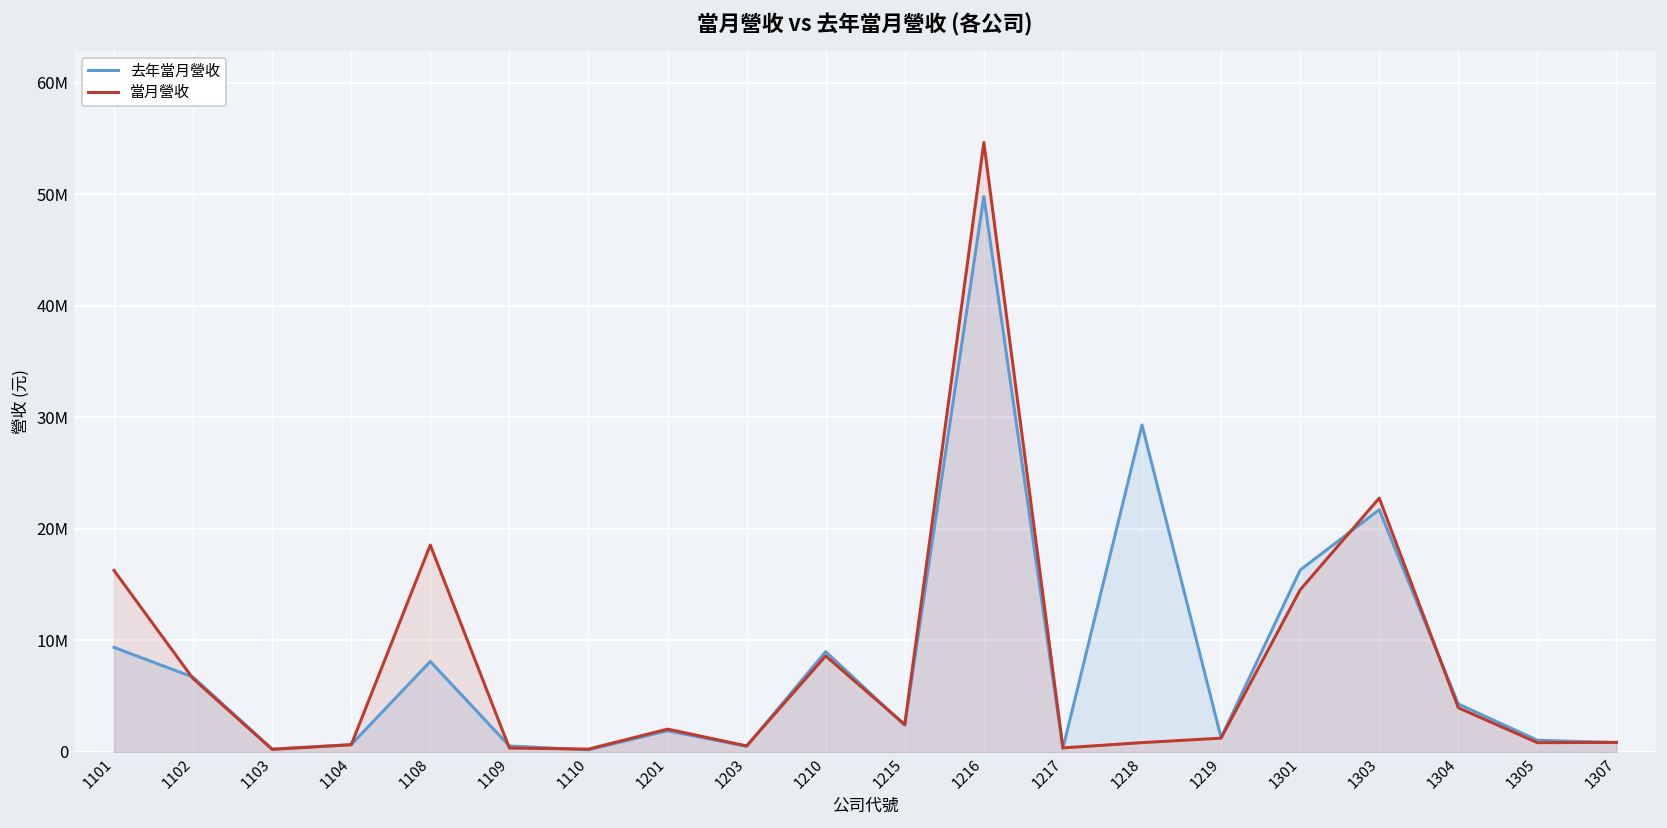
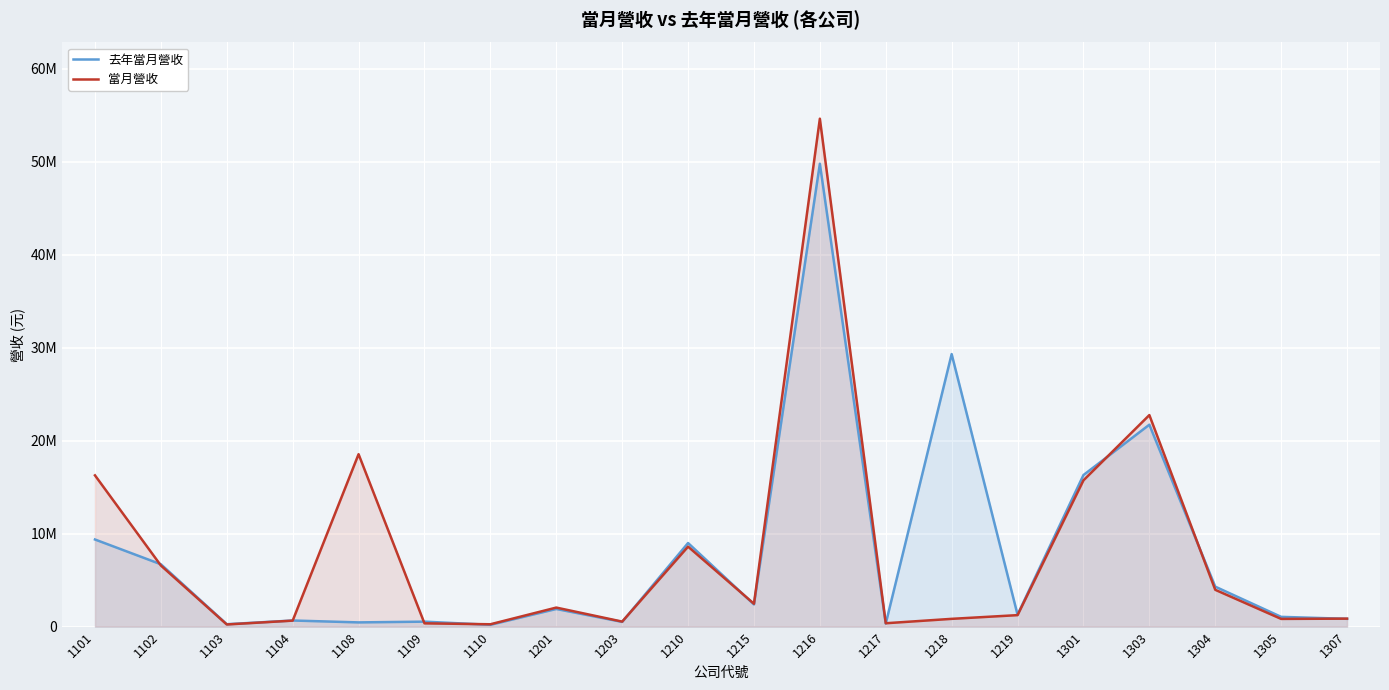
去年當月營收, 1108: 8000000 -> 0
當月營收, 1301: 15000000 -> 16000000
